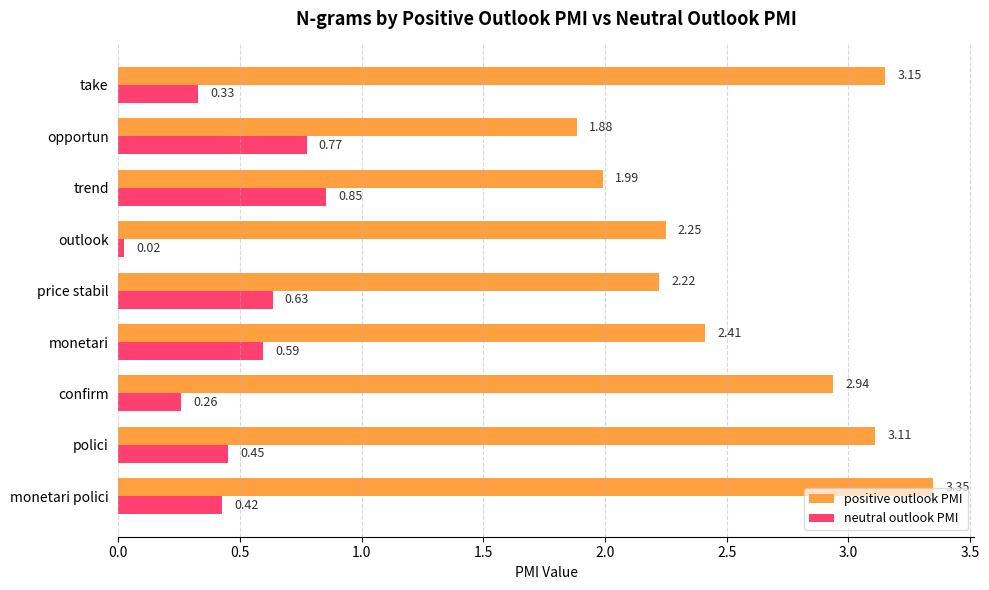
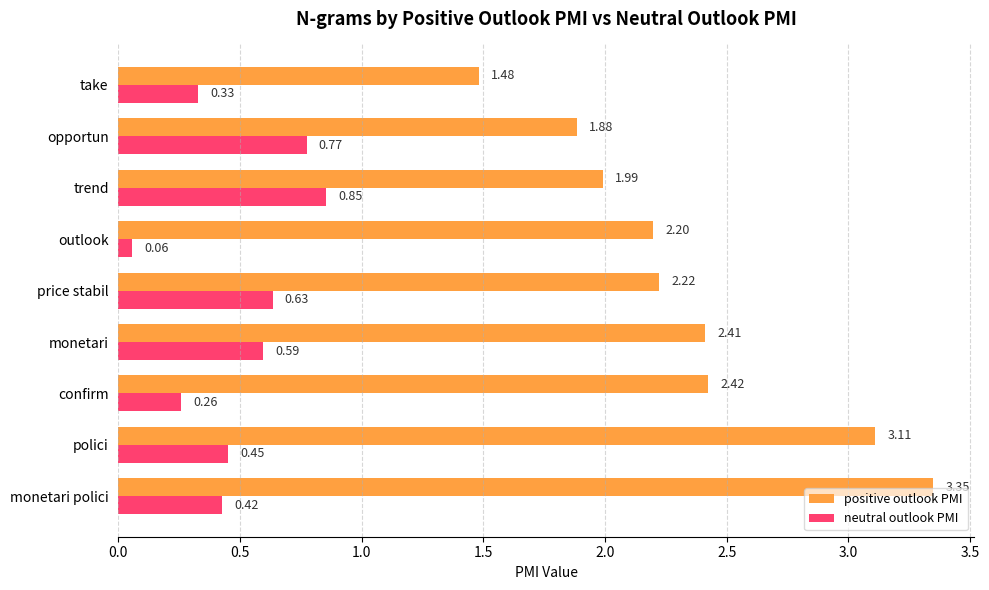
positive outlook PMI, take: 3.15 -> 1.48
positive outlook PMI, outlook: 2.25 -> 2.20
neutral outlook PMI, outlook: 0.02 -> 0.06
positive outlook PMI, confirm: 2.94 -> 2.42
